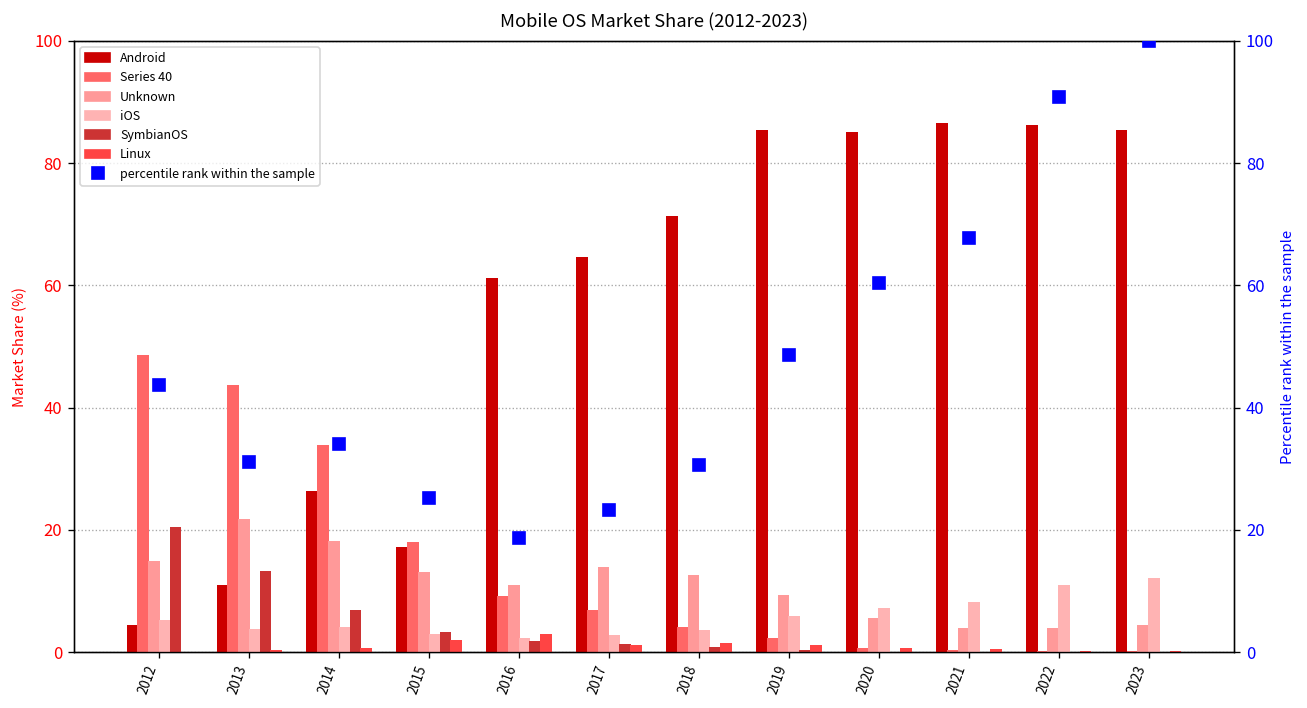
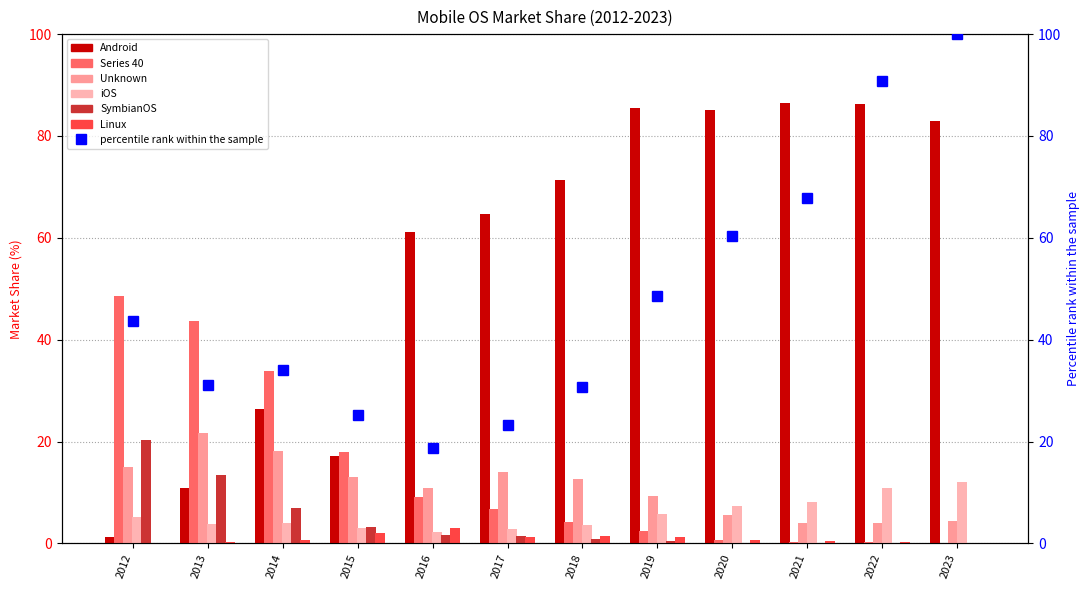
Android, 2012: 4 -> 1
Android, 2023: 85 -> 83
